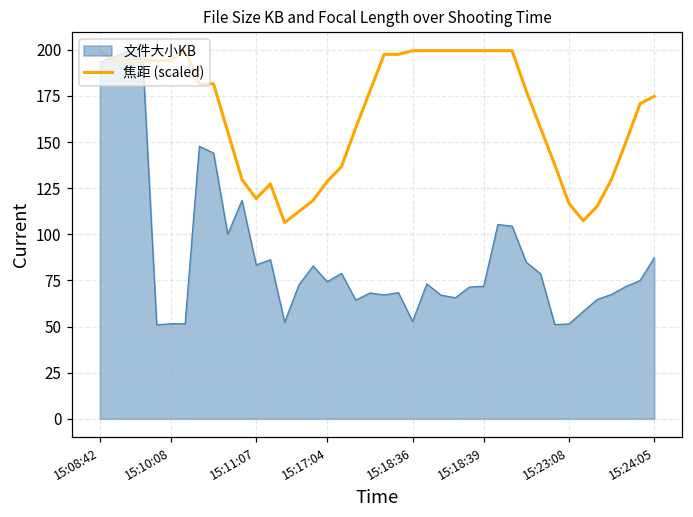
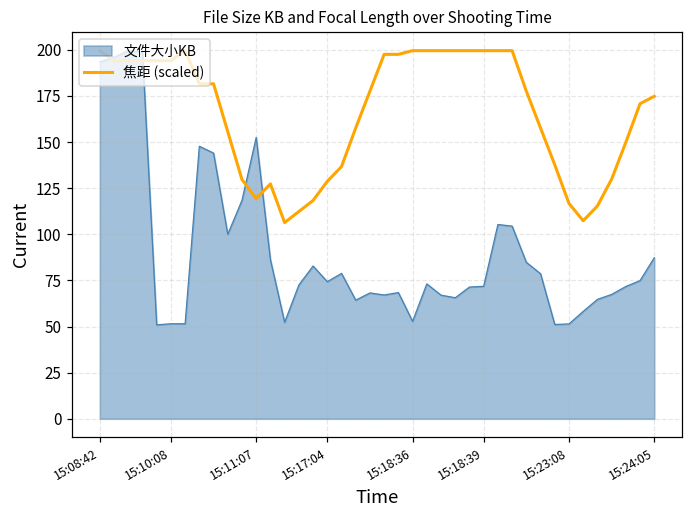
文件大小KB, 15:11:07: 83 -> 153
